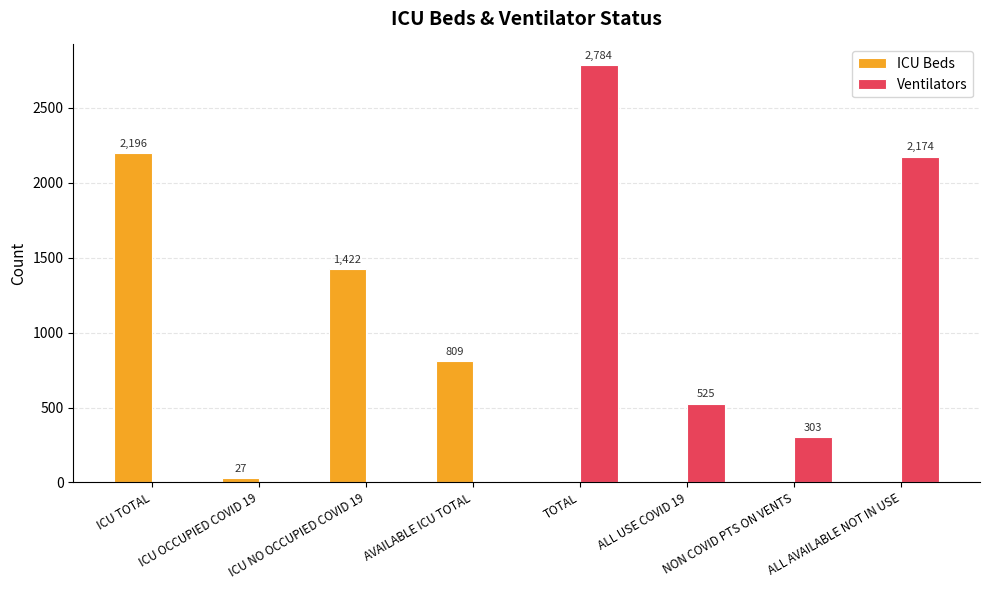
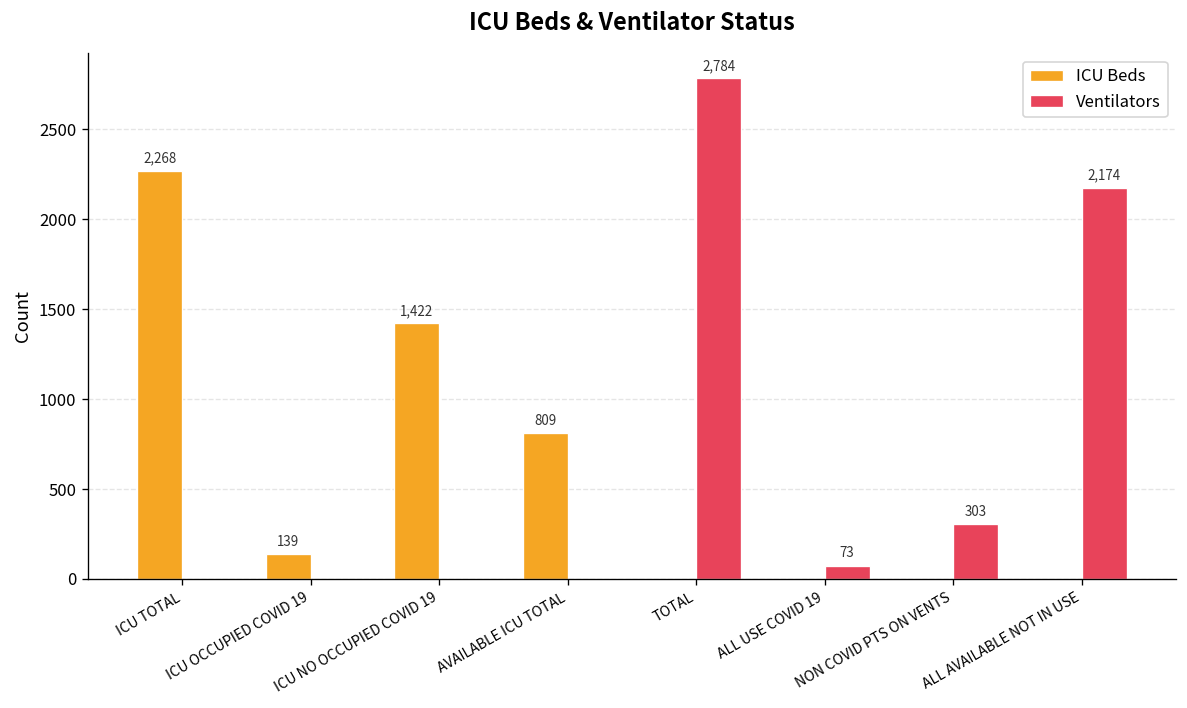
ICU Beds, ICU TOTAL: 2,196 -> 2,268
ICU Beds, ICU OCCUPIED COVID 19: 27 -> 139
Ventilators, ALL USE COVID 19: 525 -> 73
